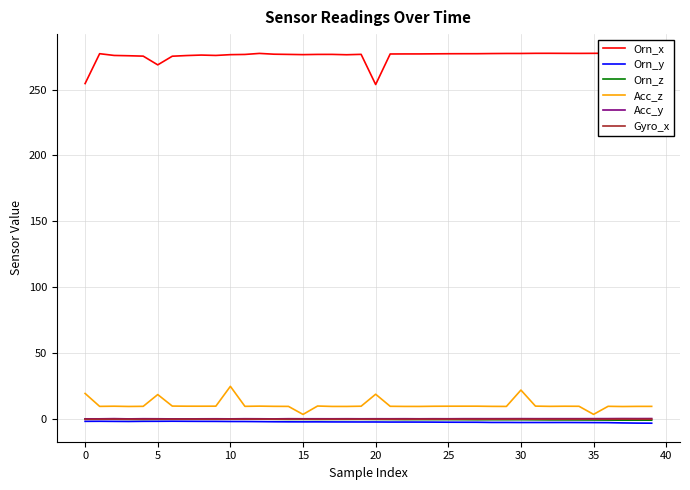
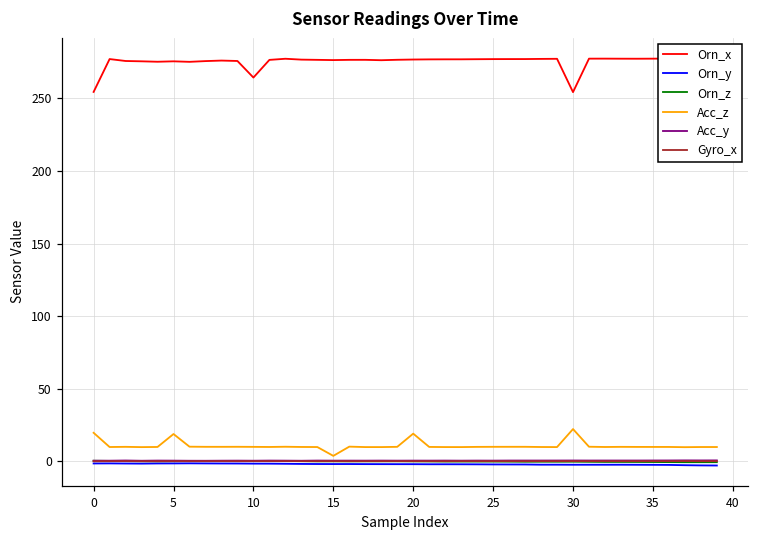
Orn_x, 5: 269 -> 276
Orn_x, 10: 276 -> 264
Acc_z, 10: 25 -> 10
Orn_x, 20: 254 -> 277
Orn_x, 30: 277 -> 254
Acc_z, 35: 4 -> 10
